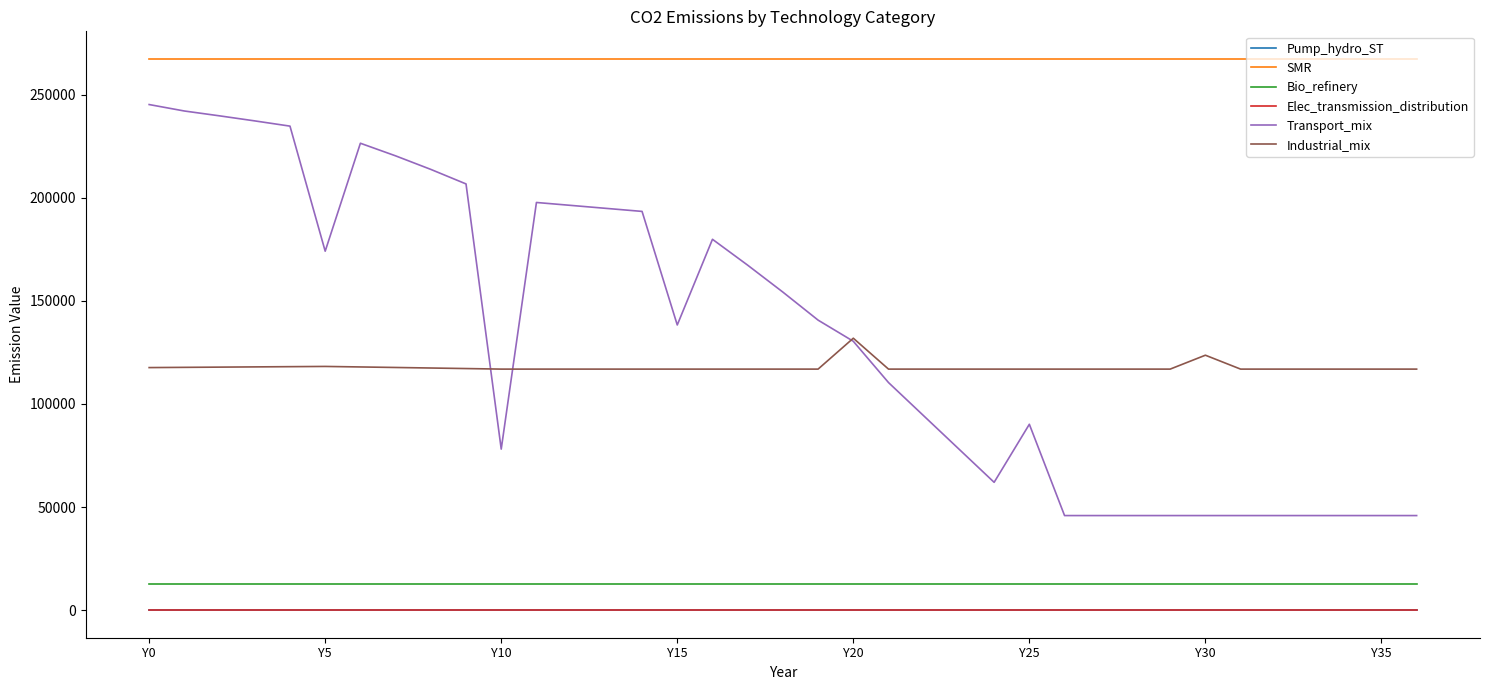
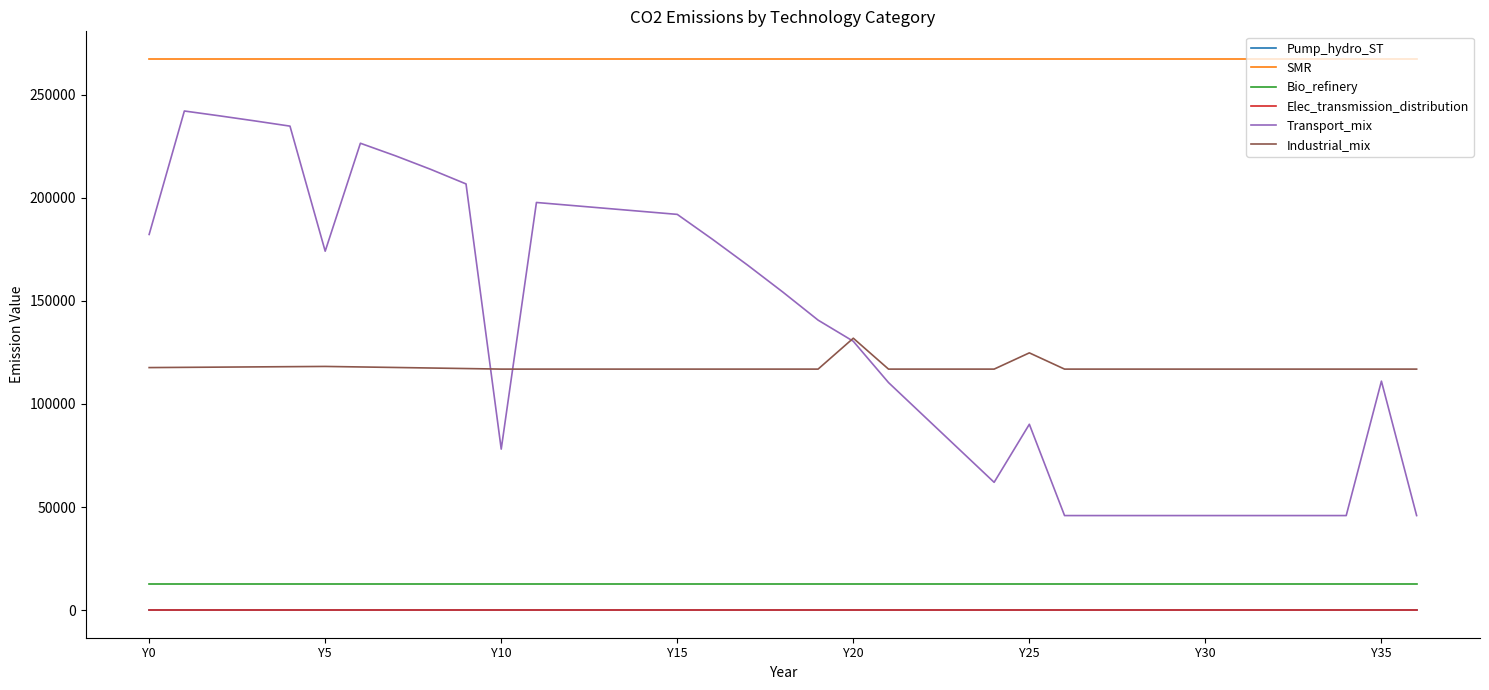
Transport_mix, Y0: 245000 -> 182000
Transport_mix, Y15: 138000 -> 192000
Industrial_mix, Y25: 117000 -> 125000
Industrial_mix, Y30: 124000 -> 117000
Transport_mix, Y35: 46000 -> 111000
